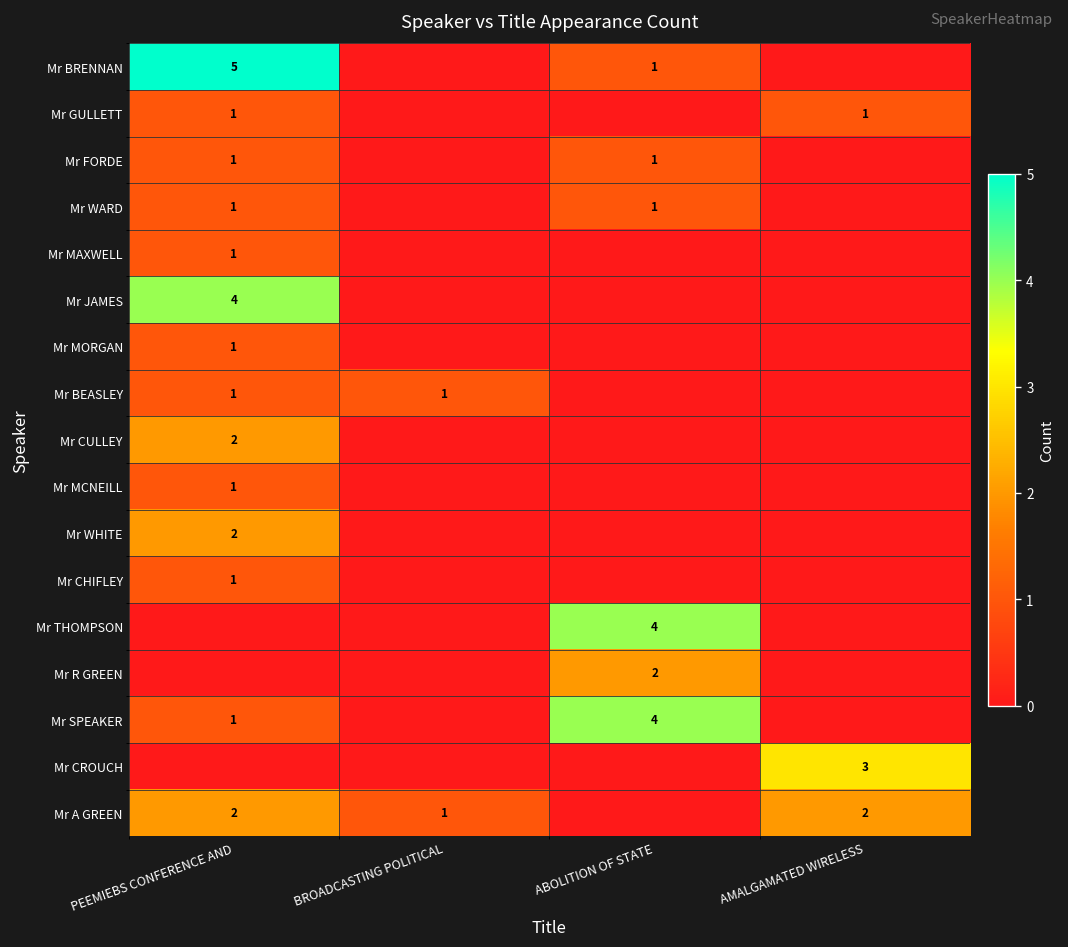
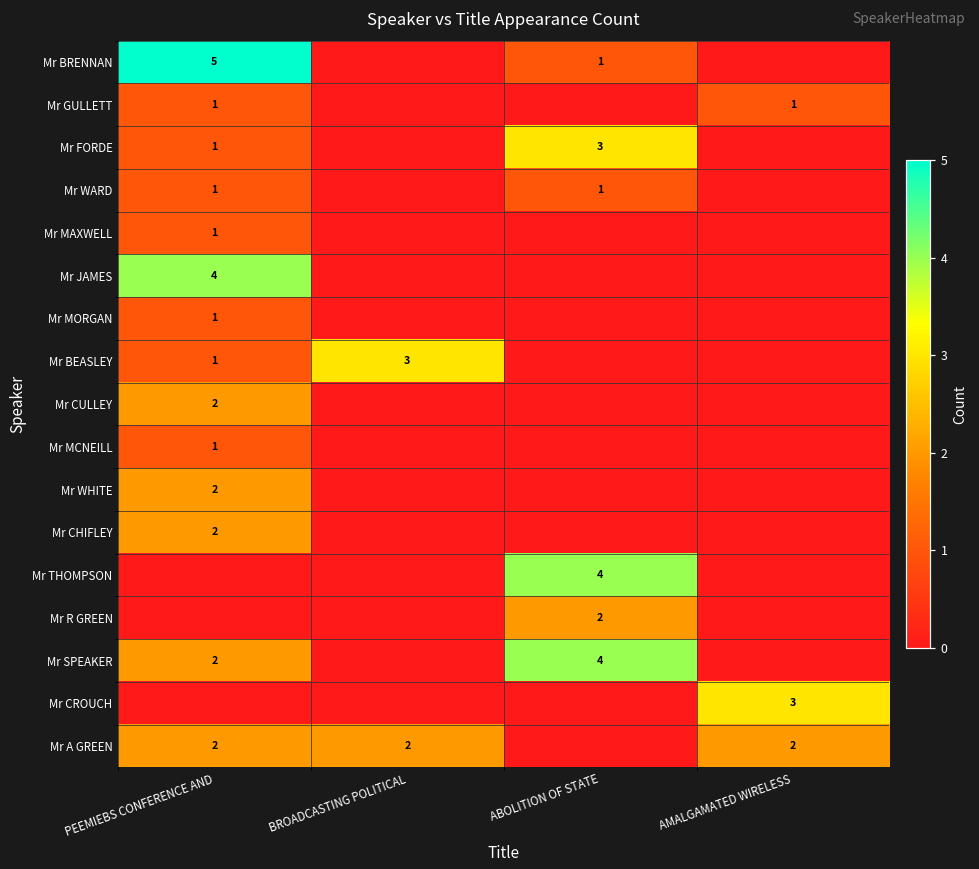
Mr FORDE, ABOLITION OF STATE: 1 -> 3
Mr BEASLEY, BROADCASTING POLITICAL: 1 -> 3
Mr CHIFLEY, PEEMIEBS CONFERENCE AND: 1 -> 2
Mr SPEAKER, PEEMIEBS CONFERENCE AND: 1 -> 2
Mr A GREEN, BROADCASTING POLITICAL: 1 -> 2
